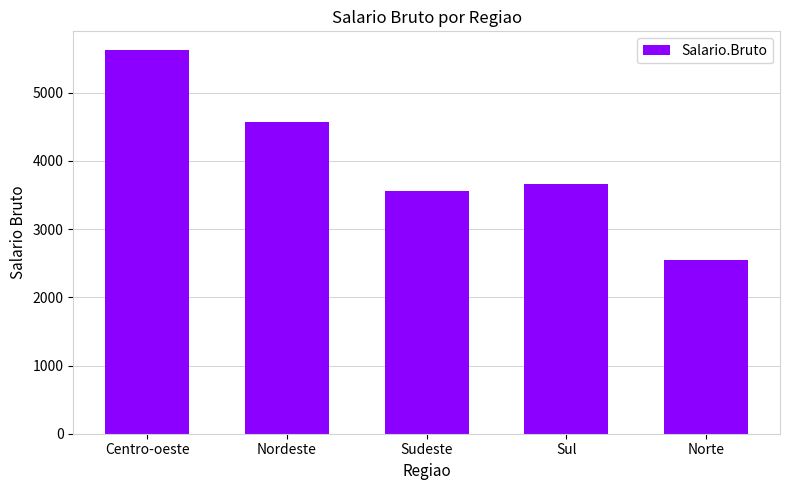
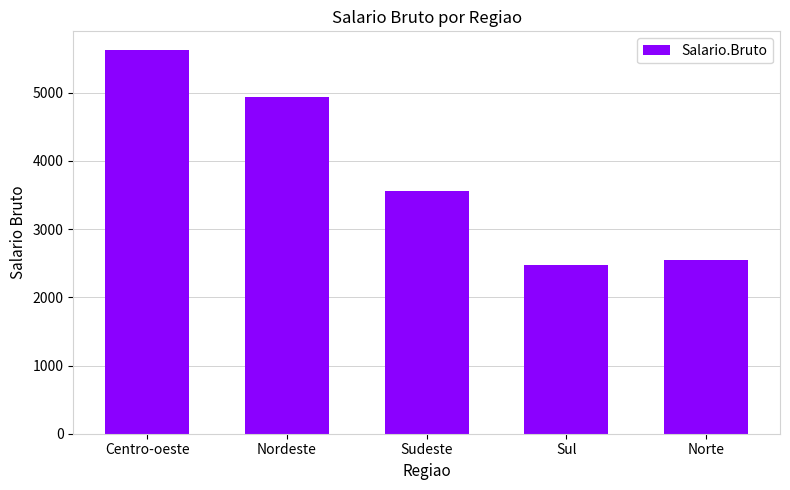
Nordeste: 4600 -> 4900
Sul: 3700 -> 2500
